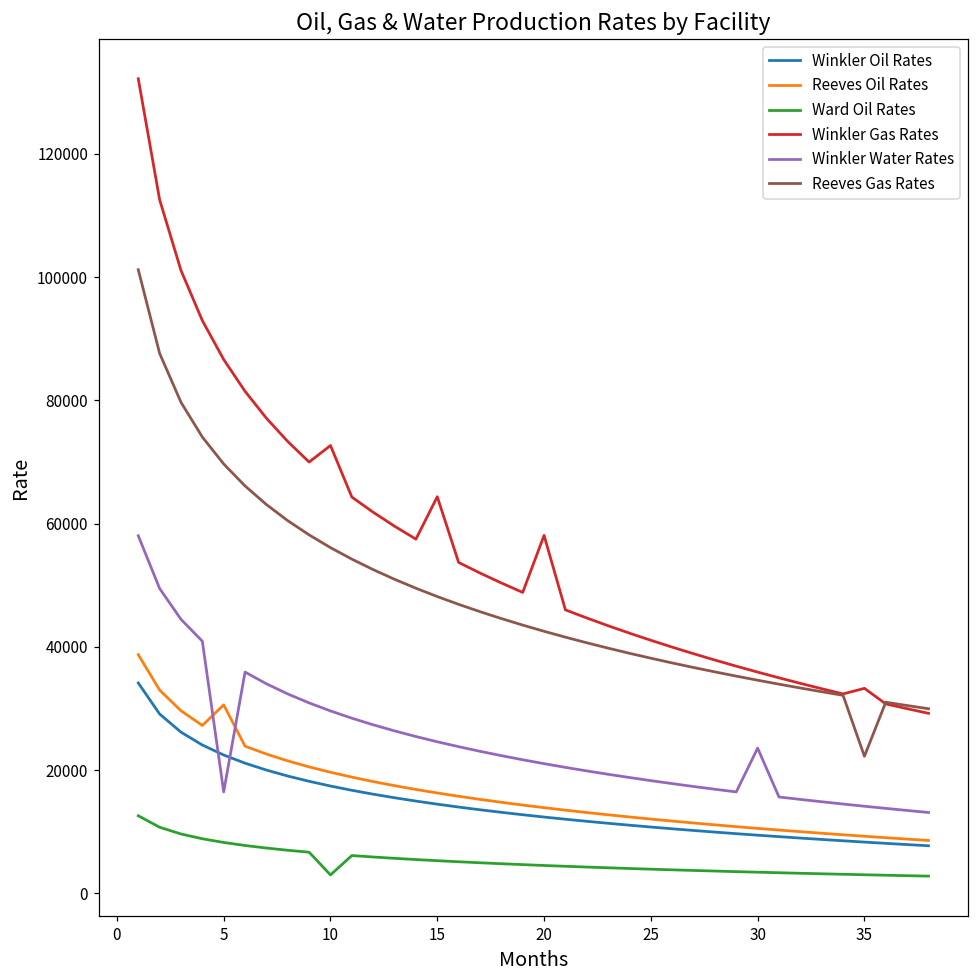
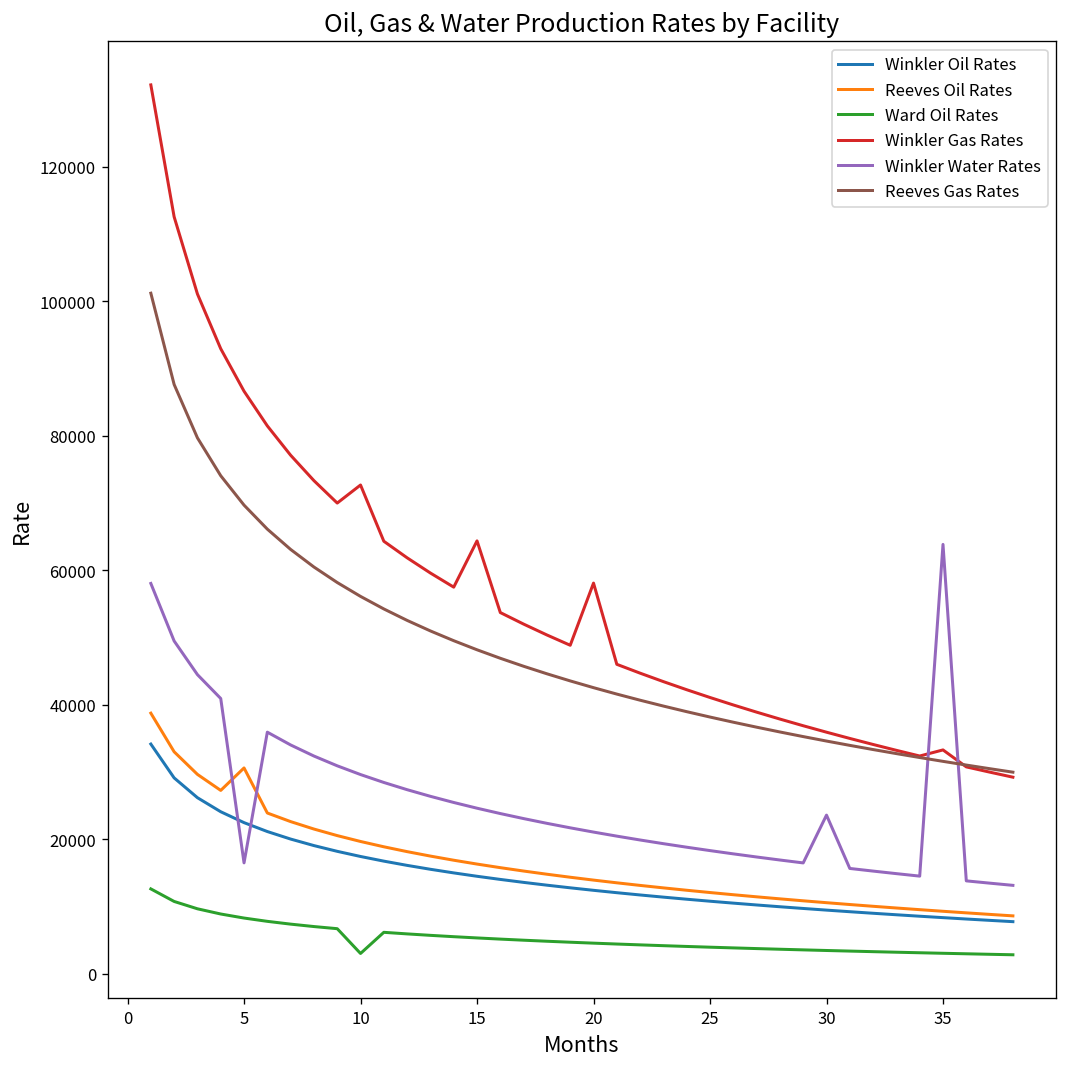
Winkler Water Rates, 35: 14000 -> 64000
Reeves Gas Rates, 35: 22000 -> 32000
